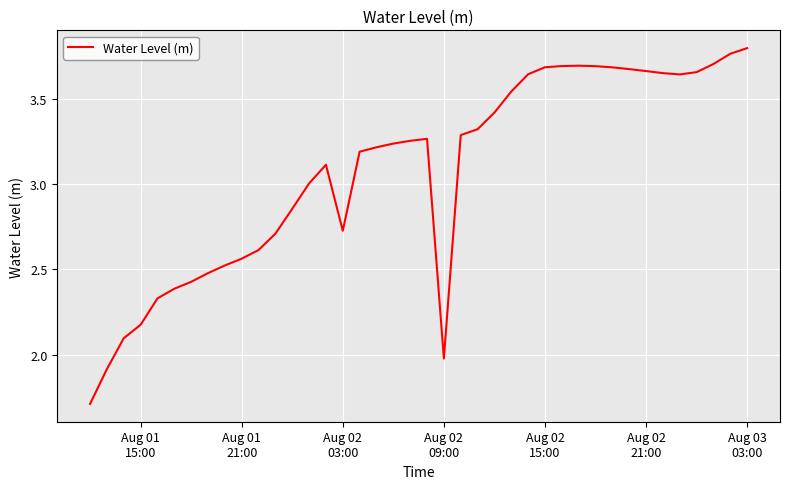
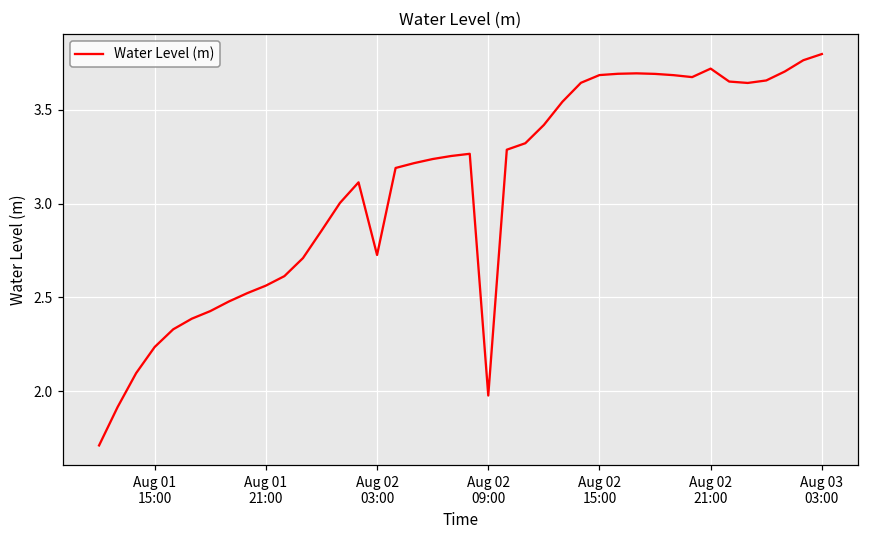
Aug 01 15:00: 2.18 -> 2.24
Aug 02 21:00: 3.66 -> 3.72
